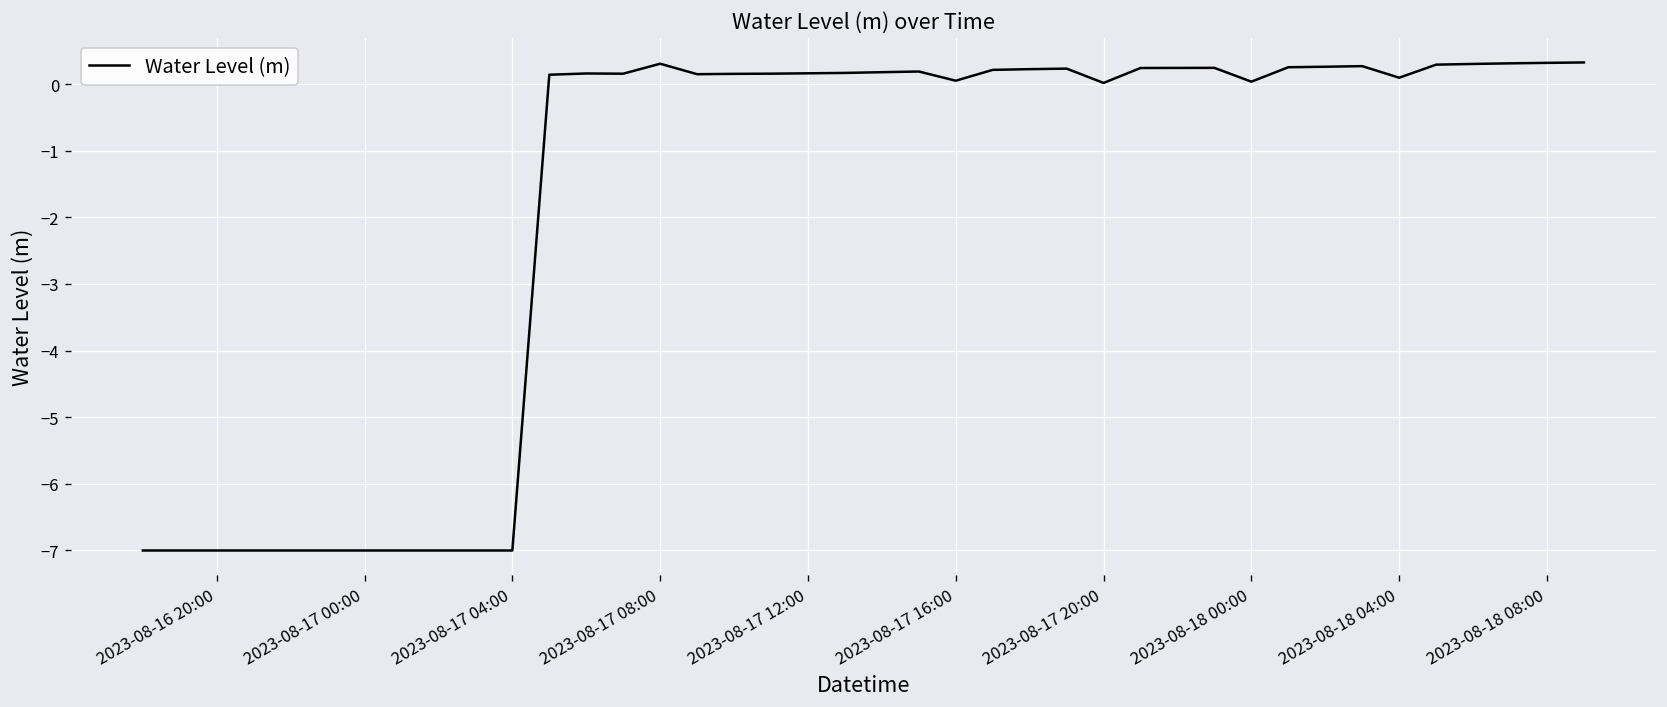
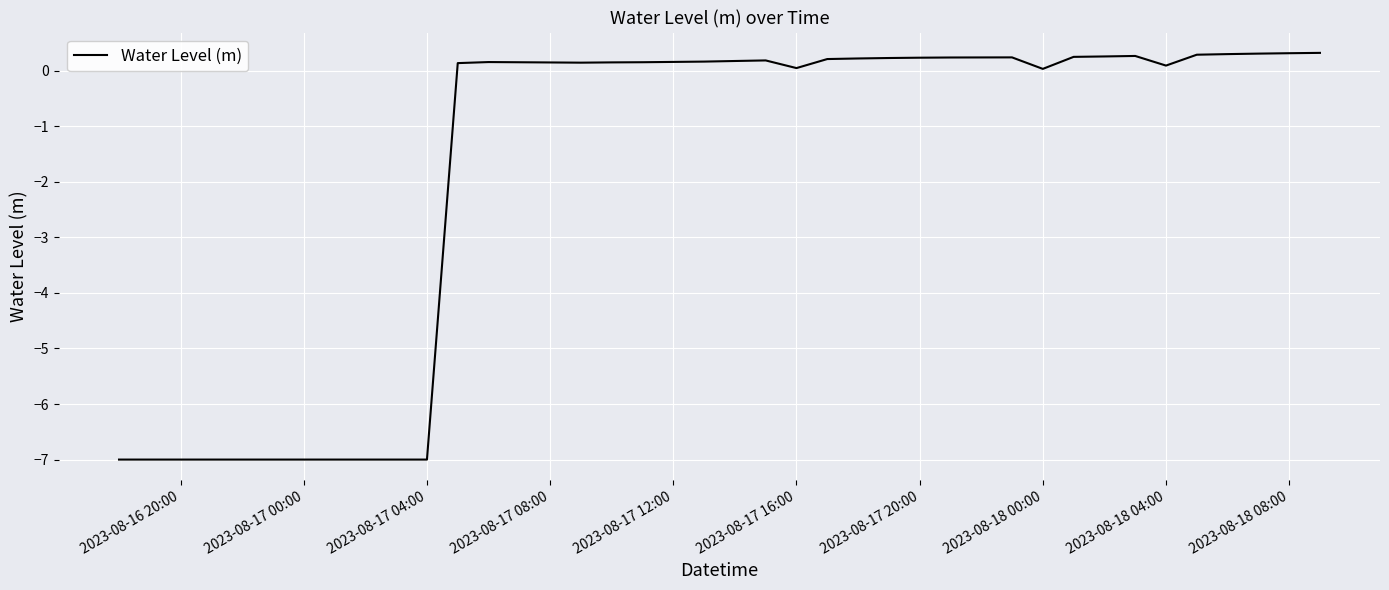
2023-08-17 08:00: 0.3 -> 0.2
2023-08-17 20:00: 0.0 -> 0.2
